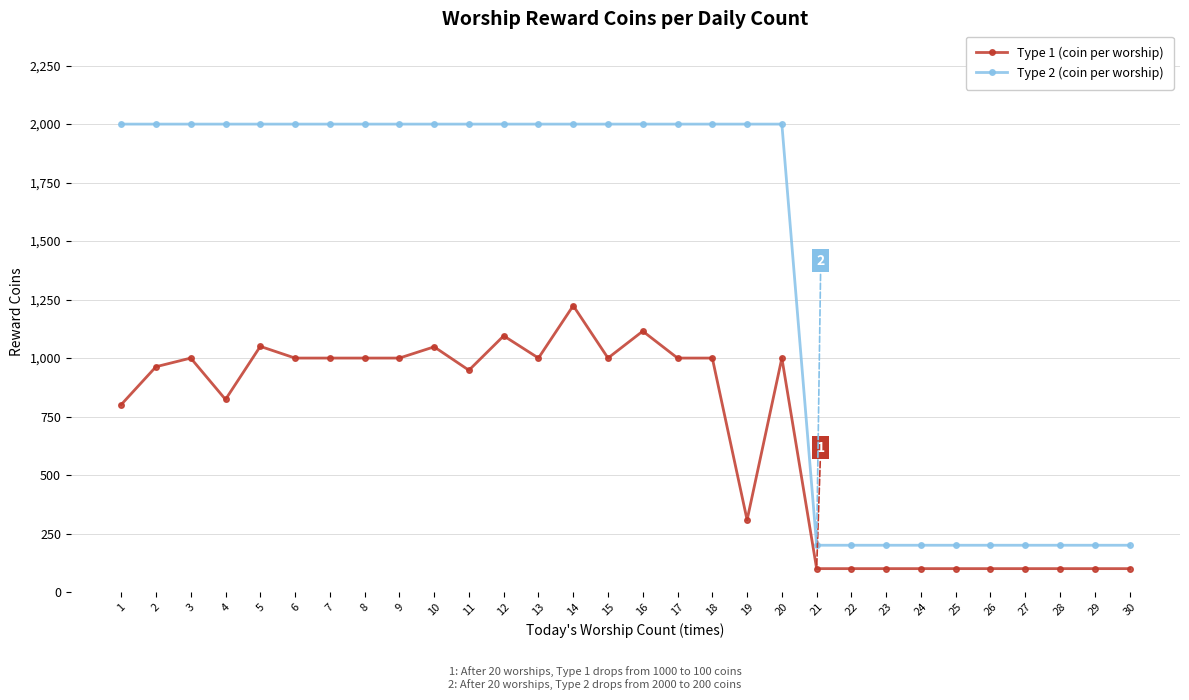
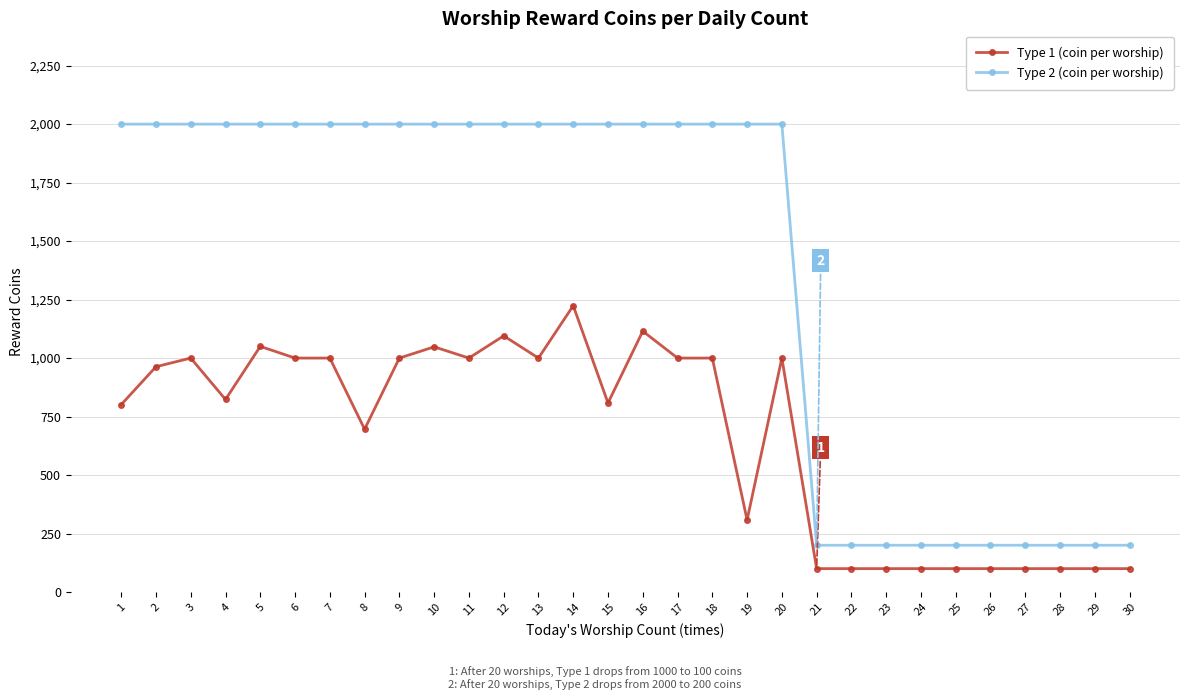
Type 1 (coin per worship), 8: 1,000 -> 700
Type 1 (coin per worship), 11: 950 -> 1,000
Type 1 (coin per worship), 15: 1,000 -> 810
